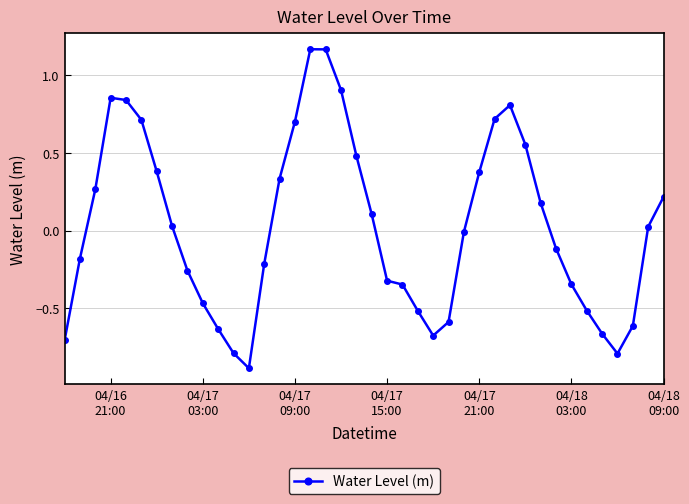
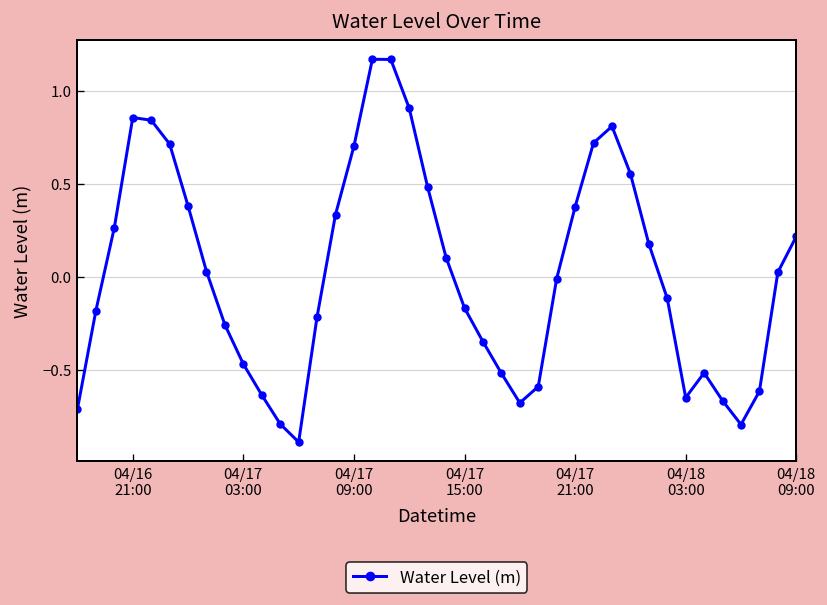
04/17 15:00: -0.32 -> -0.17
04/18 03:00: -0.35 -> -0.65
